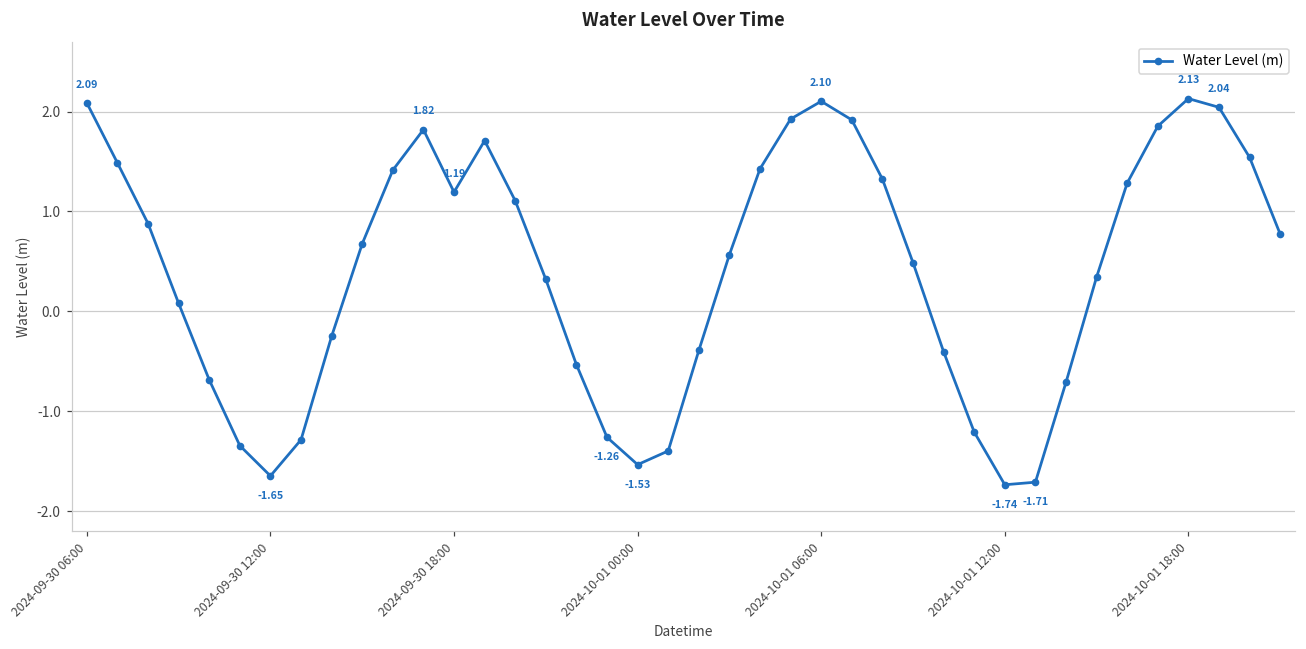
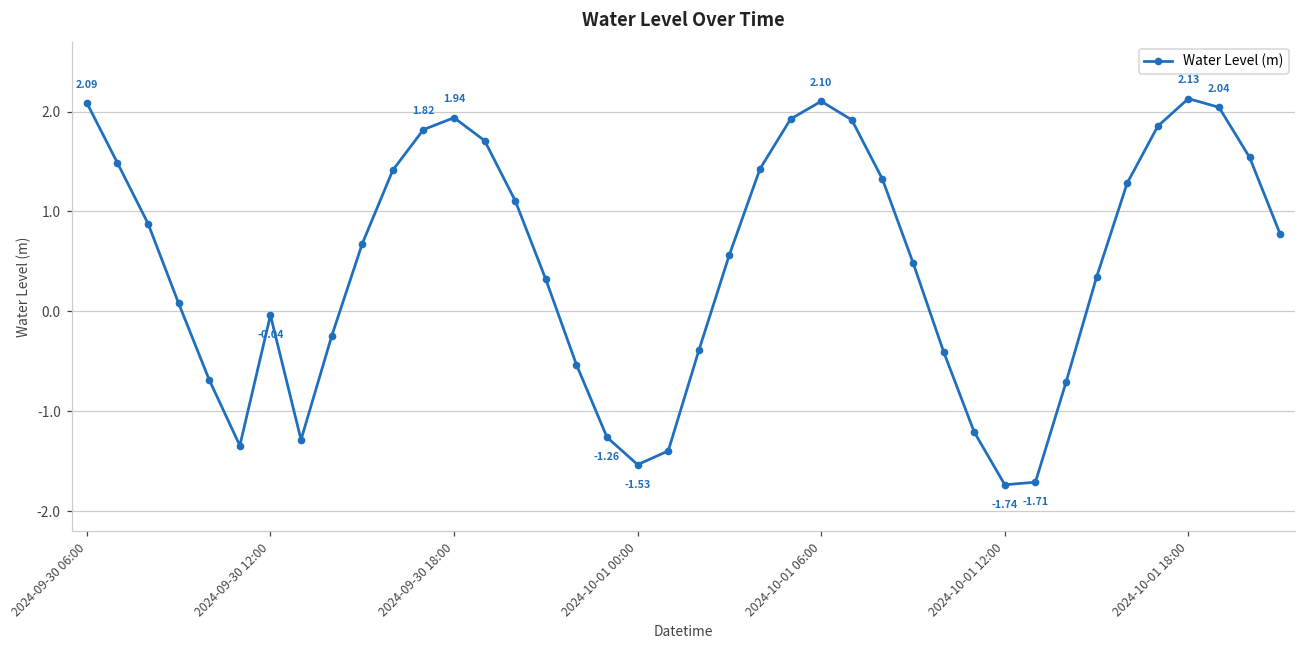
2024-09-30 12:00: -1.65 -> -0.04
2024-09-30 18:00: 1.19 -> 1.94
